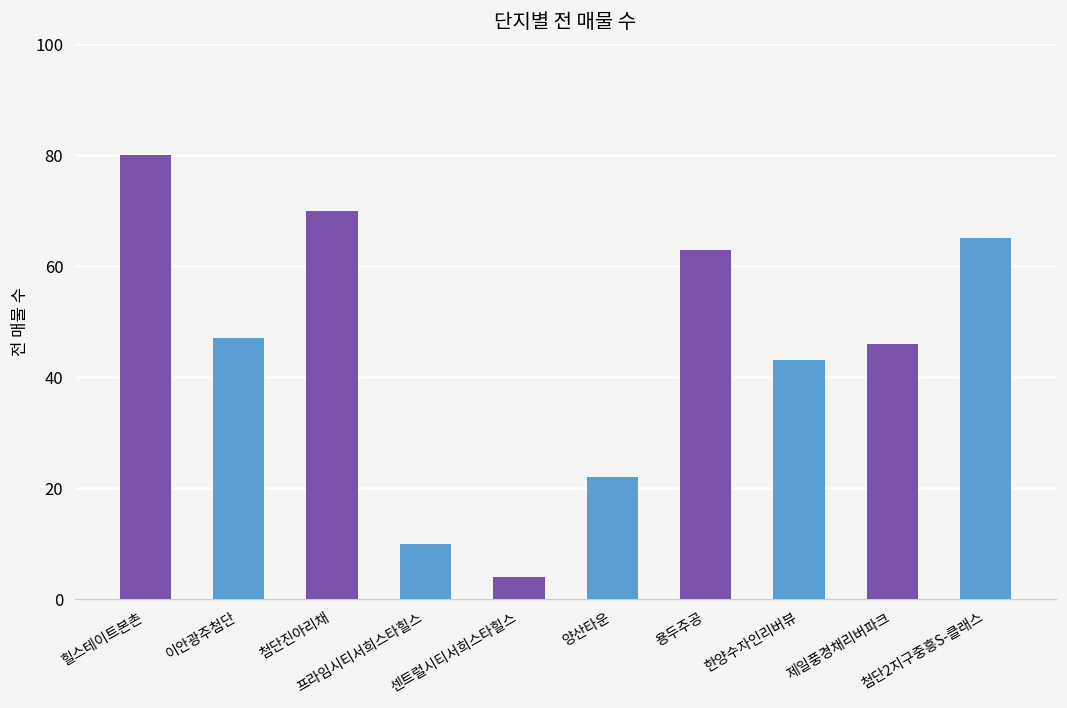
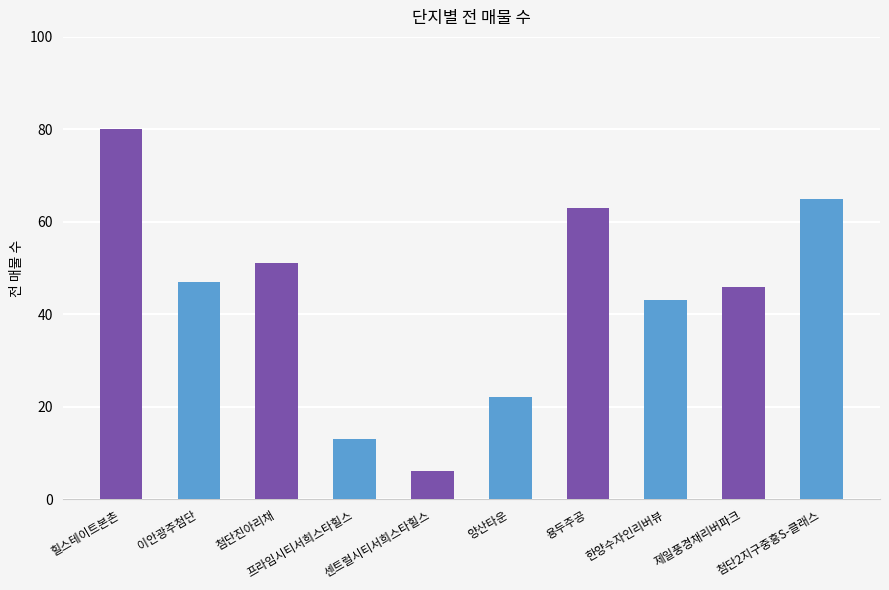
첨단진아리채: 70 -> 51
프라임시티서희스타힐스: 10 -> 13
센트럴시티서희스타힐스: 4 -> 6
